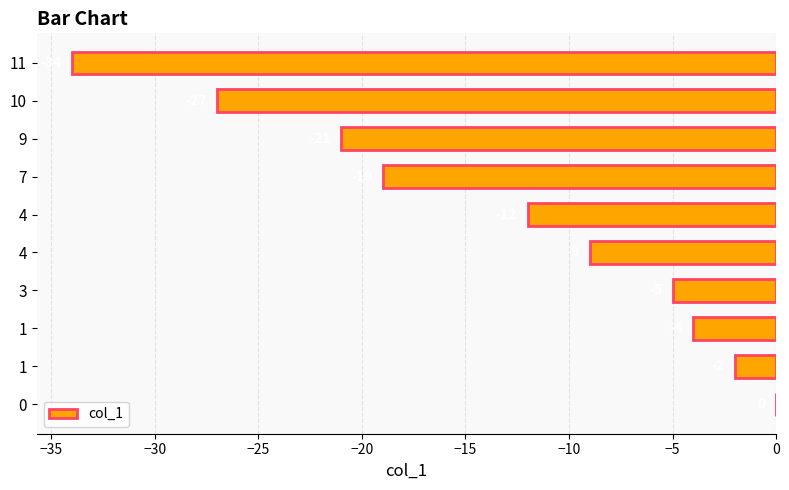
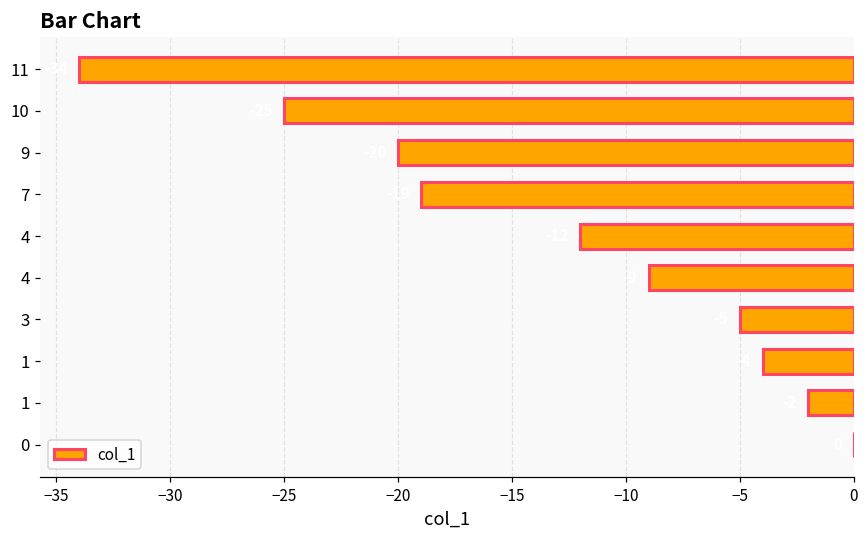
10: -27 -> -25
9: -21 -> -20
